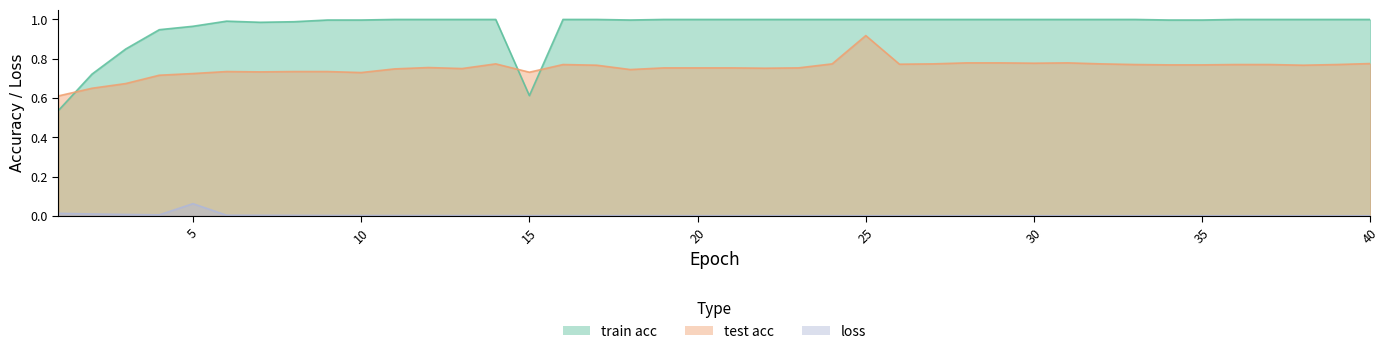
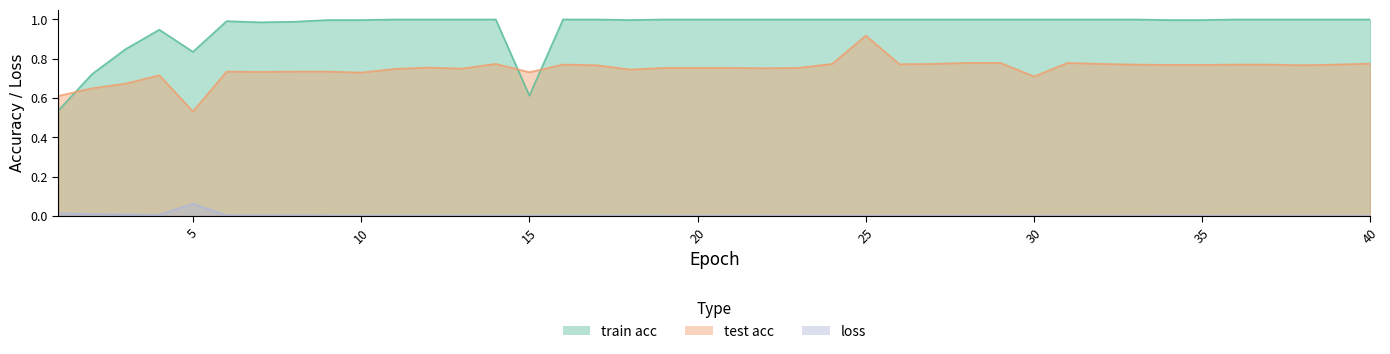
train acc, 5: 0.97 -> 0.84
test acc, 5: 0.72 -> 0.53
test acc, 30: 0.78 -> 0.71
